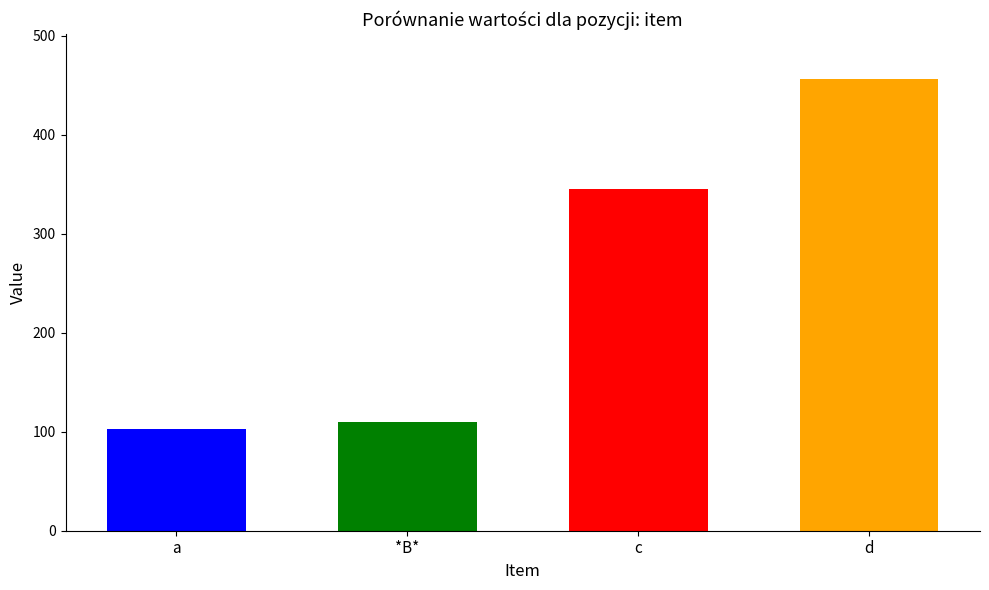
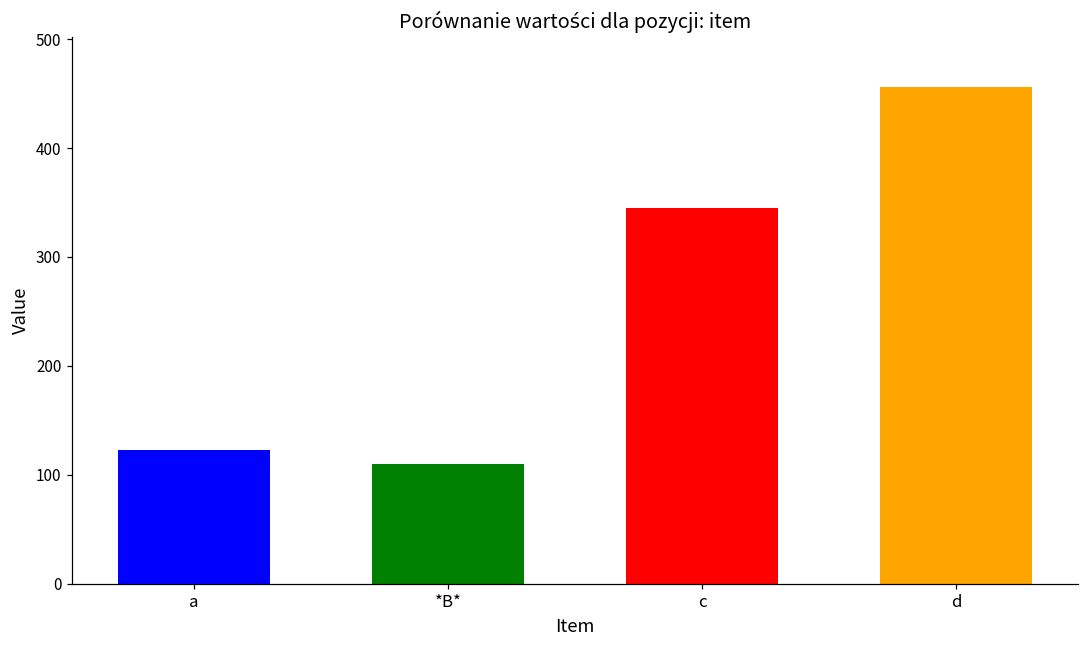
a: 100 -> 120
